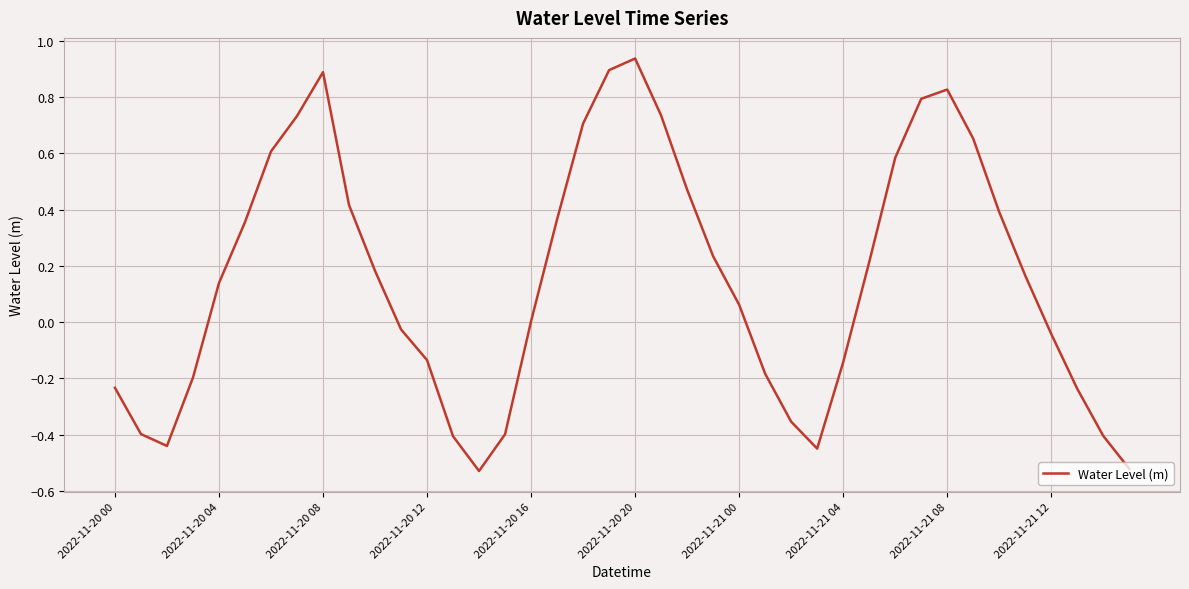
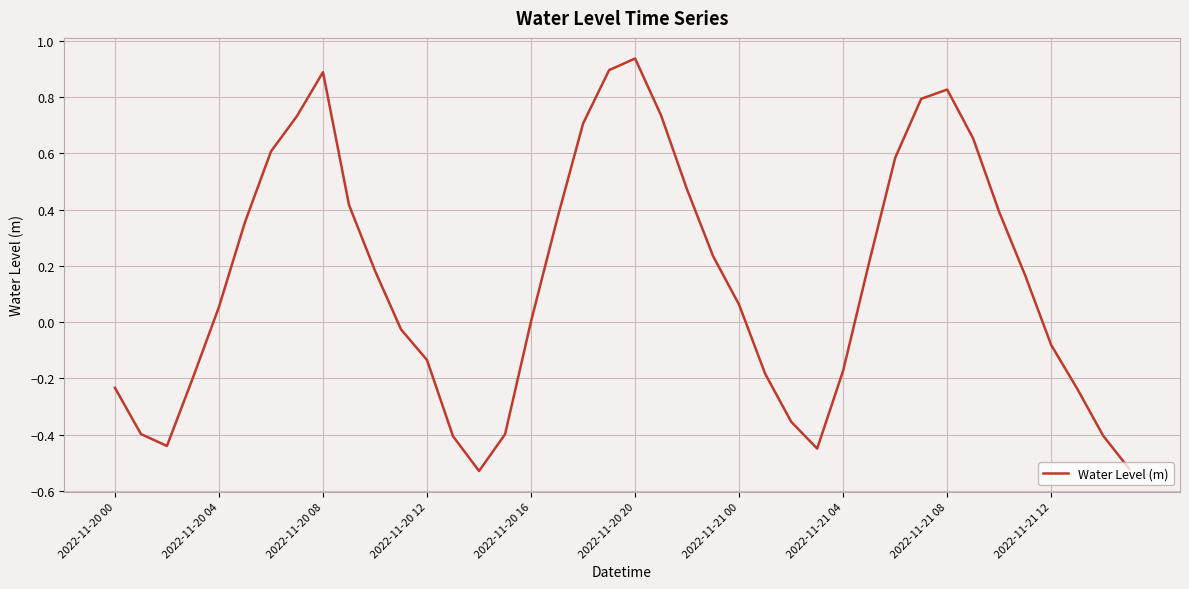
2022-11-20 04: 0.14 -> 0.05
2022-11-21 04: -0.14 -> -0.17
2022-11-21 12: -0.04 -> -0.08
